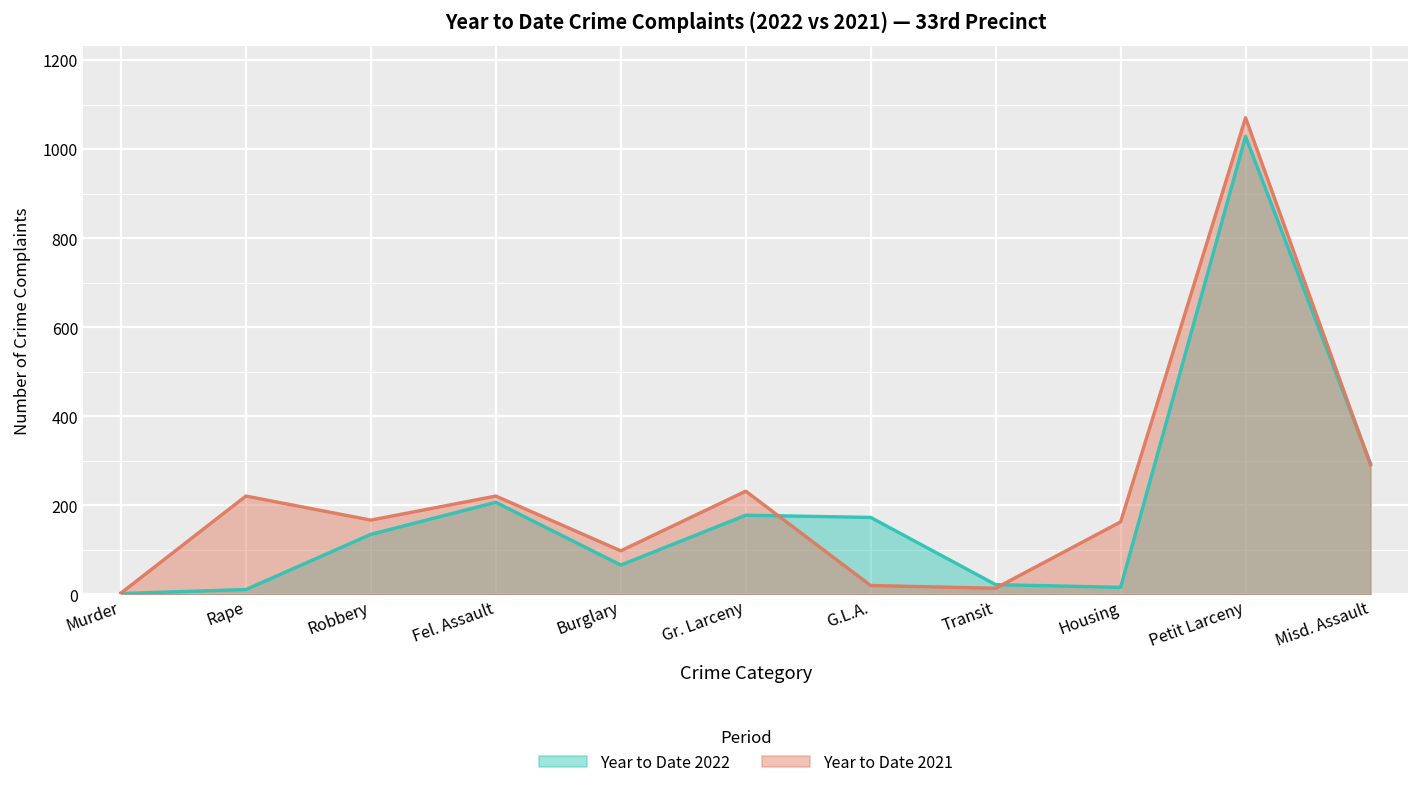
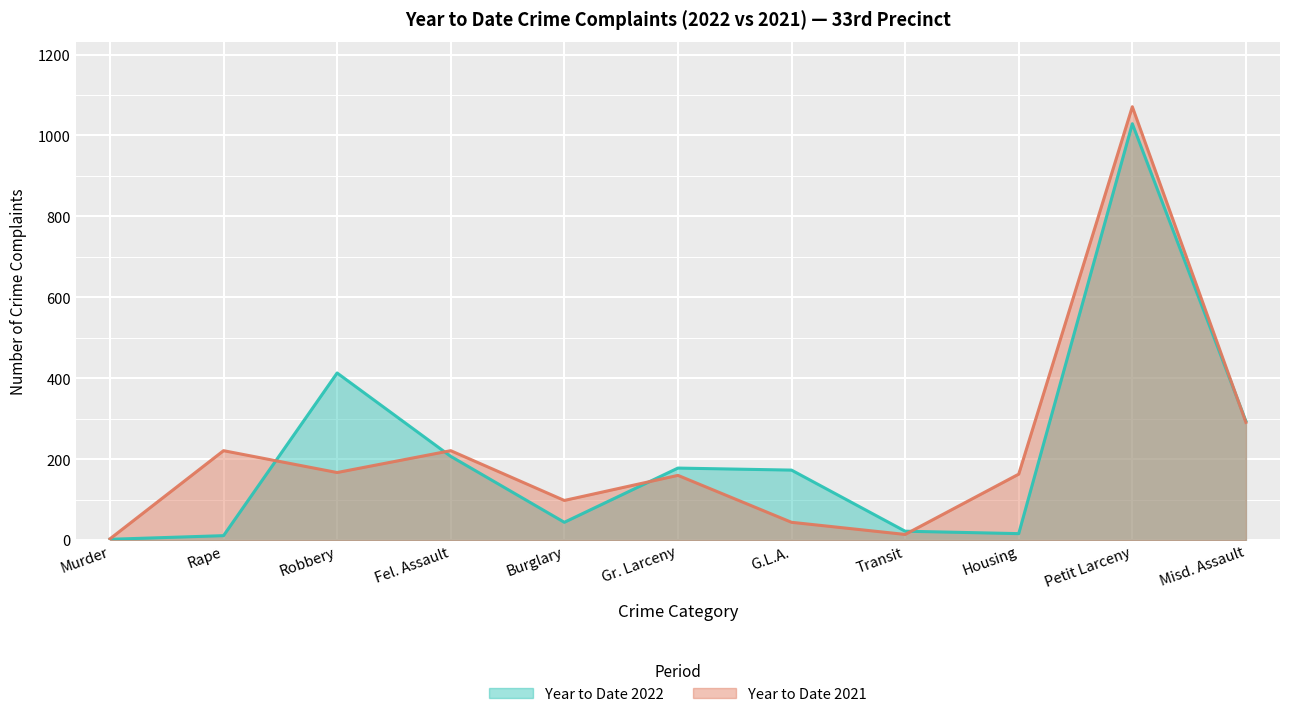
Year to Date 2022, Robbery: 140 -> 410
Year to Date 2022, Burglary: 70 -> 40
Year to Date 2021, Gr. Larceny: 230 -> 160
Year to Date 2021, G.L.A.: 20 -> 40
